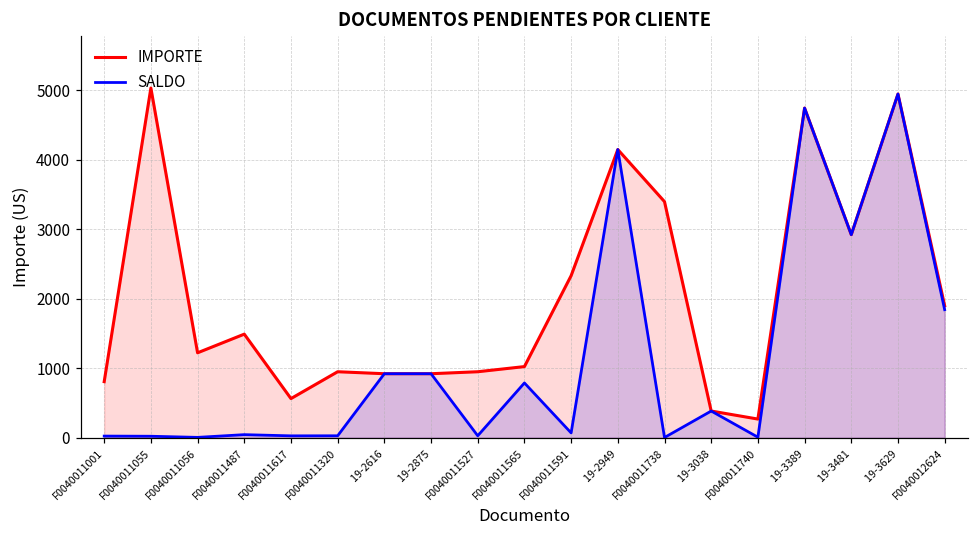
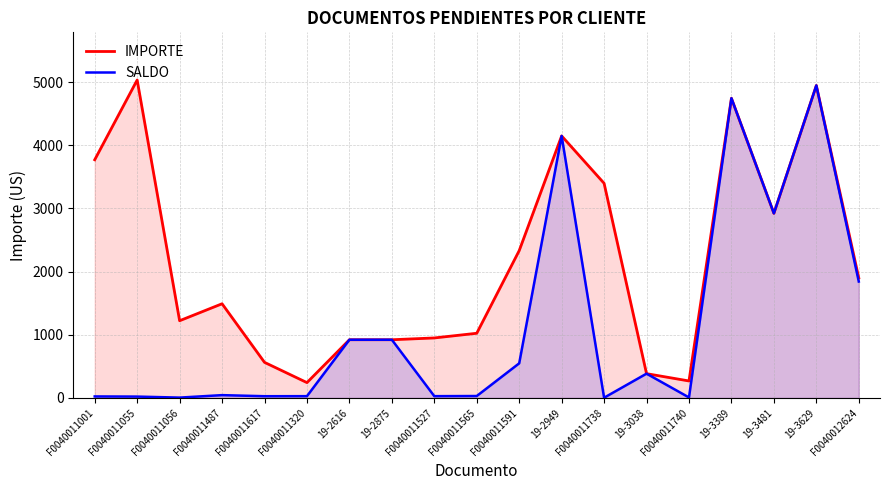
IMPORTE, F0040011001: 800 -> 3800
IMPORTE, F0040011320: 900 -> 200
SALDO, F0040011565: 800 -> 0
SALDO, F0040011591: 100 -> 500
